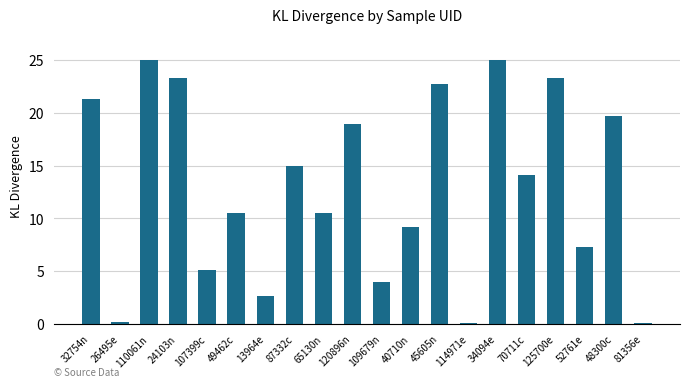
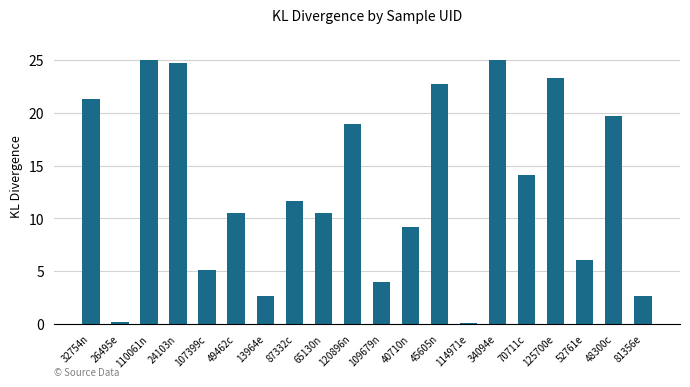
24103n: 23.4 -> 24.7
87332c: 15.0 -> 11.6
52761e: 7.3 -> 6.1
81356e: 0.1 -> 2.6
